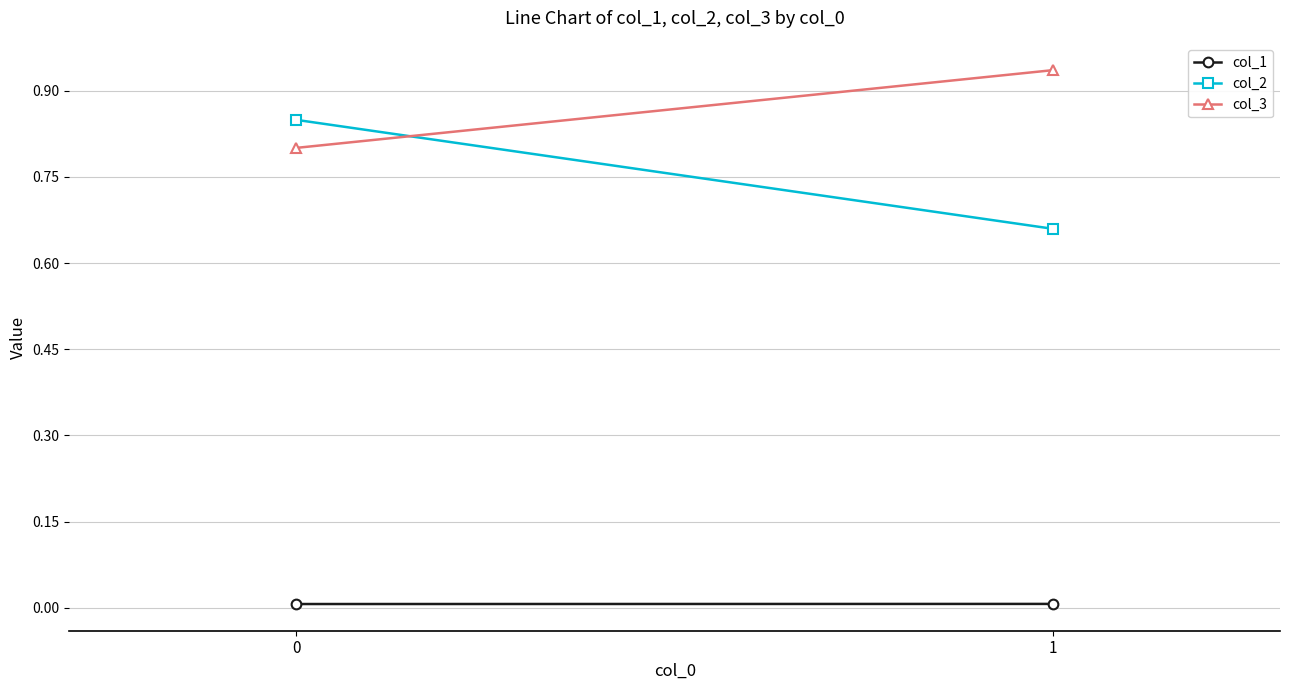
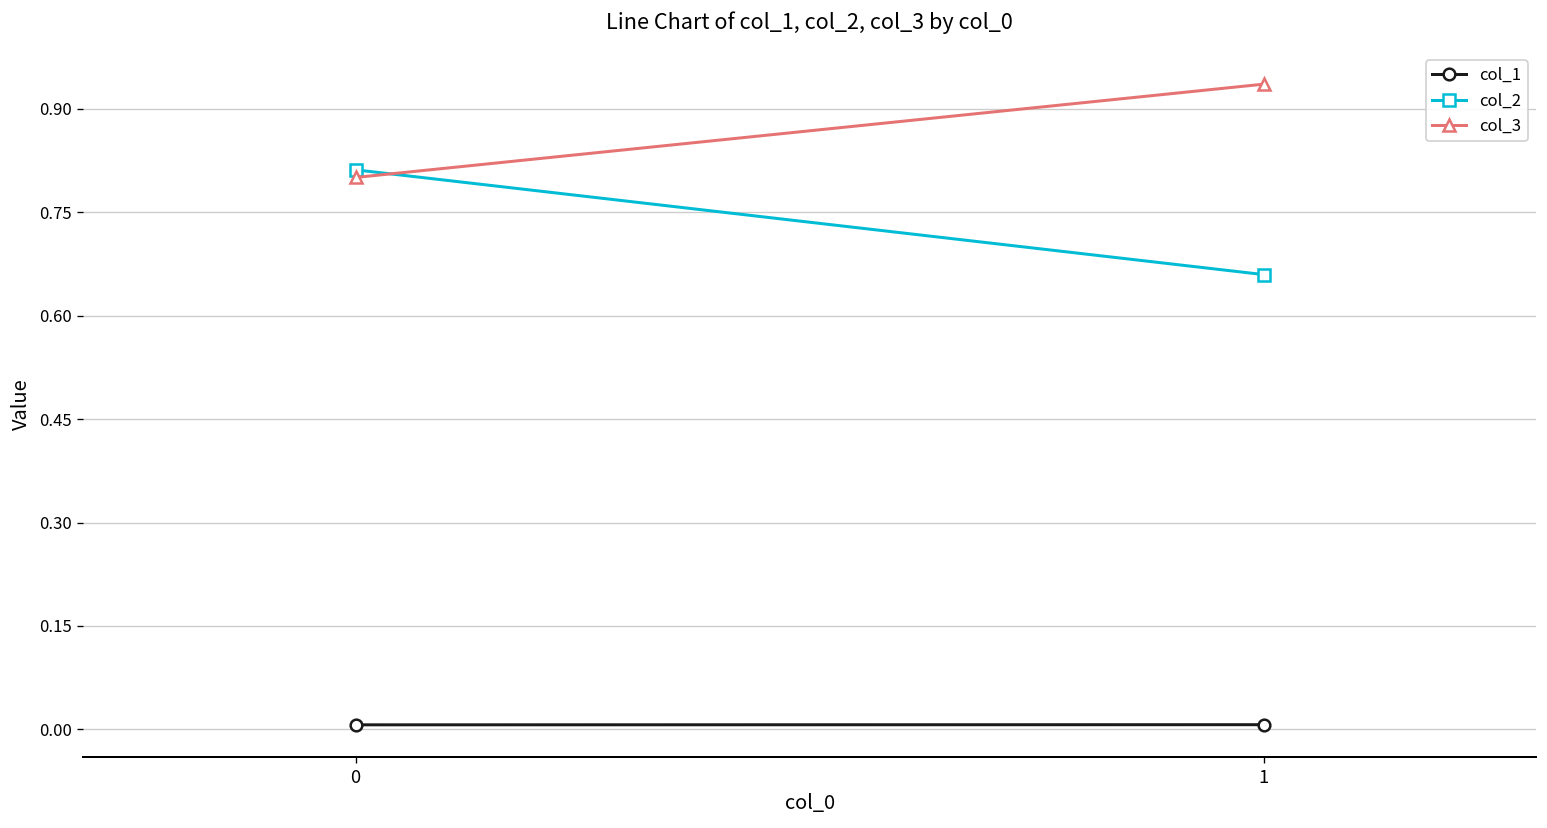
col_2, 0: 0.85 -> 0.81
